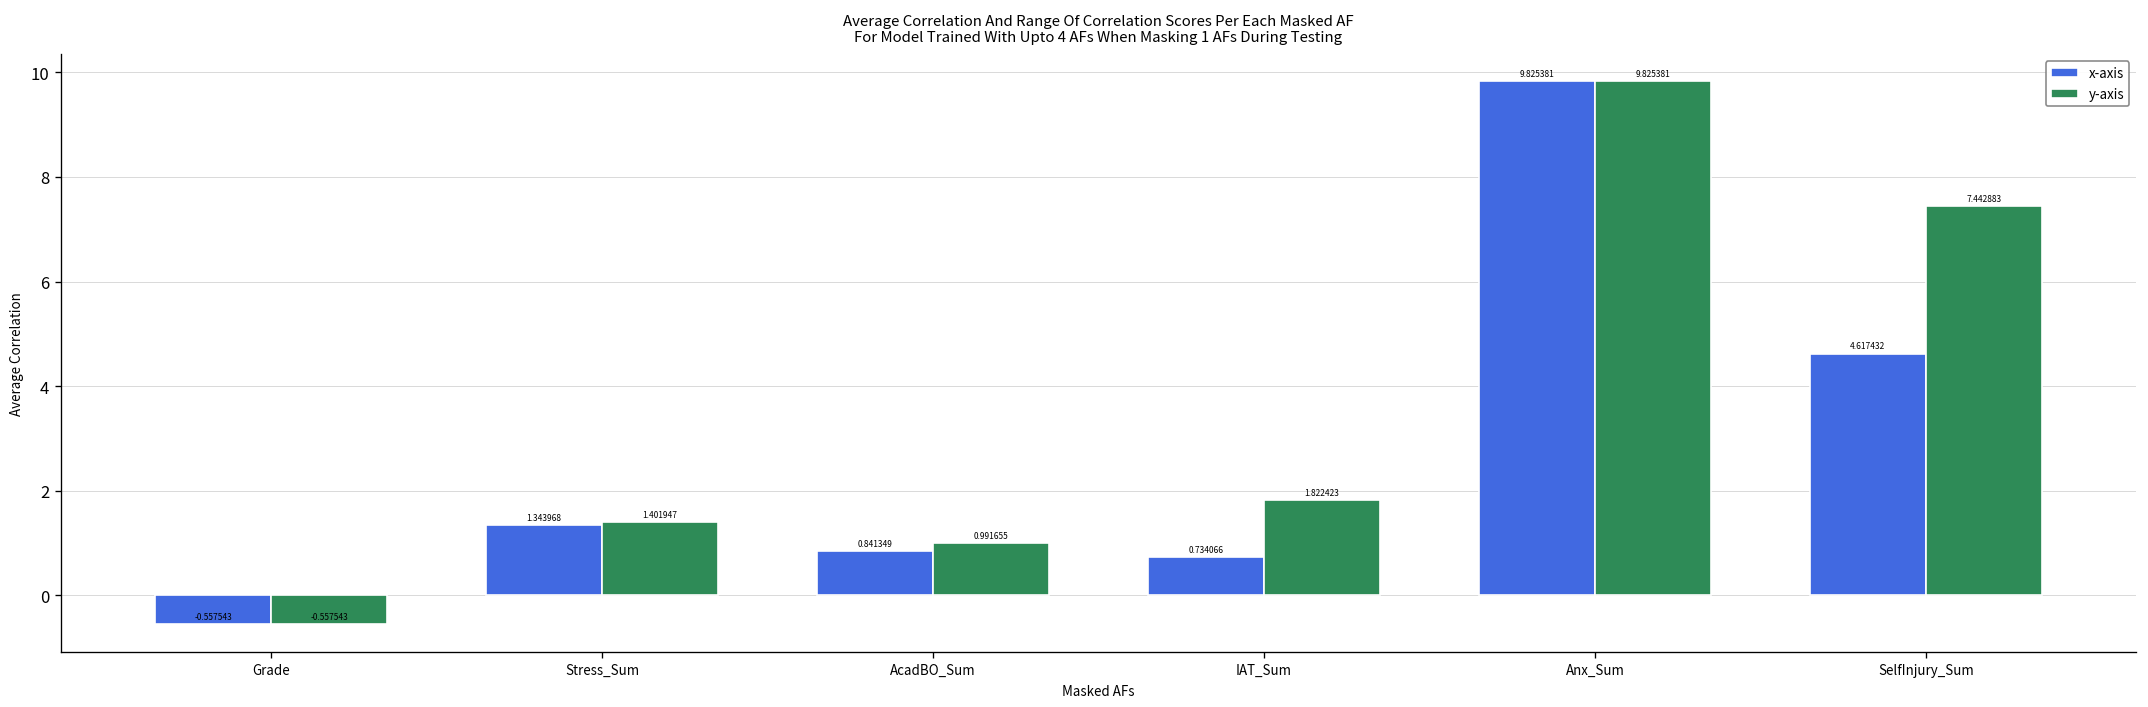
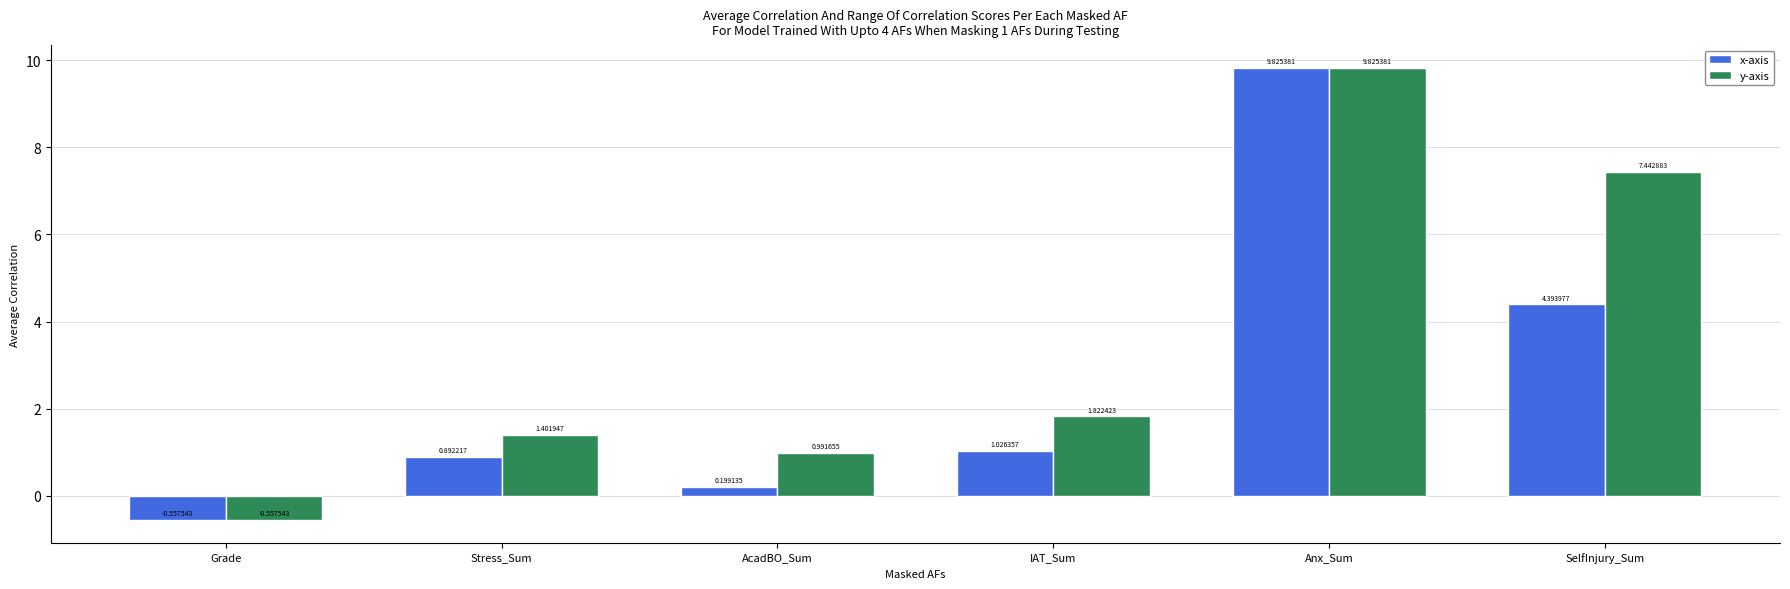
x-axis, Stress_Sum: 1.343968 -> 0.892217
x-axis, AcadBO_Sum: 0.841349 -> 0.199135
x-axis, IAT_Sum: 0.734066 -> 1.026357
x-axis, SelfInjury_Sum: 4.617432 -> 4.393977
